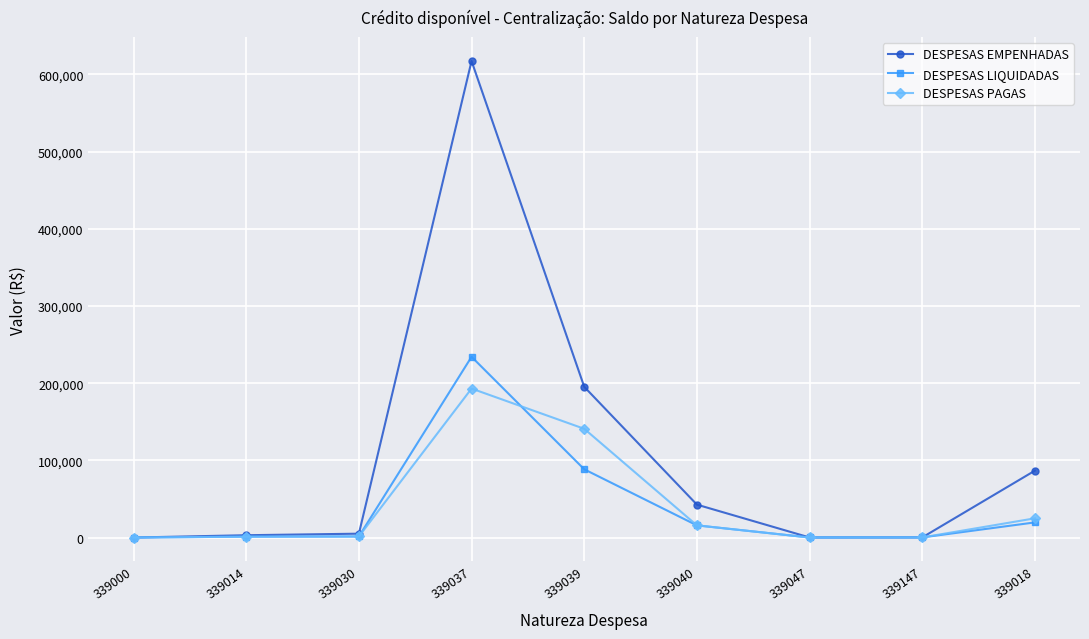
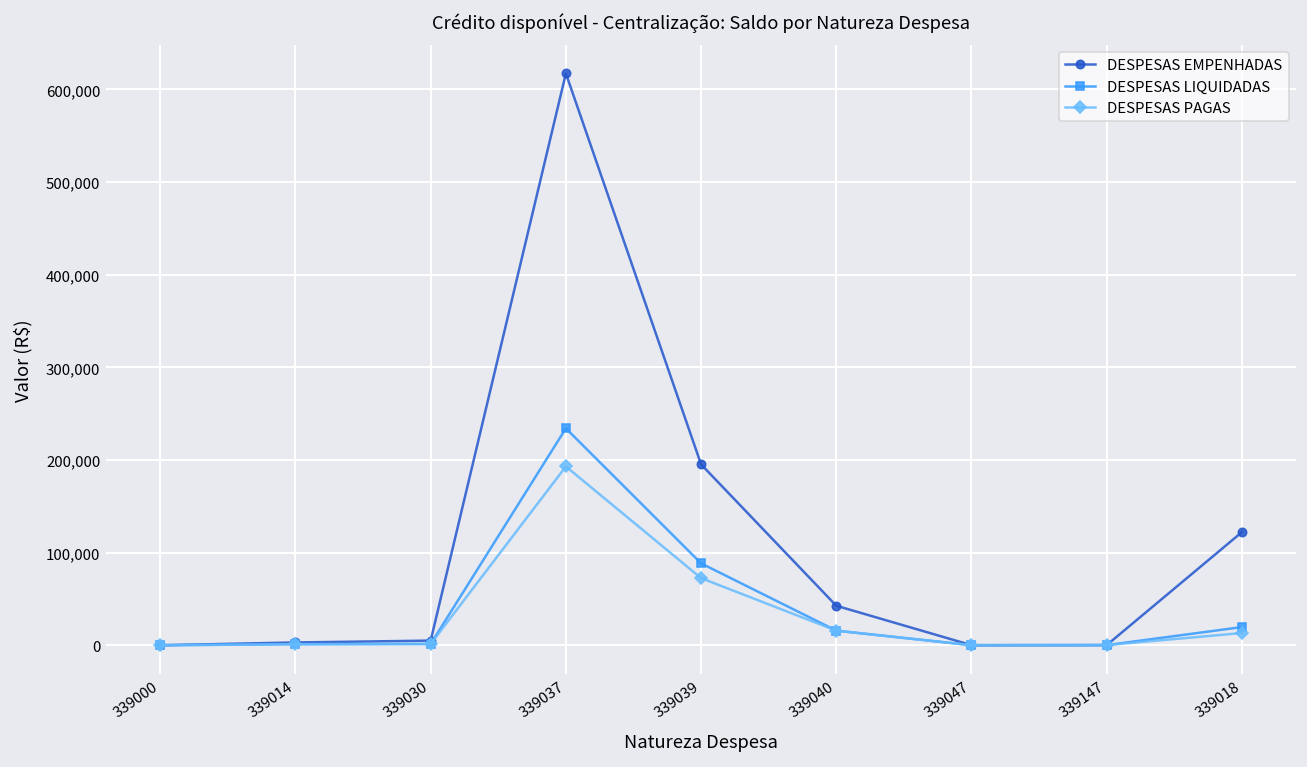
DESPESAS PAGAS, 339039: 140,000 -> 70,000
DESPESAS EMPENHADAS, 339018: 90,000 -> 120,000
DESPESAS PAGAS, 339018: 20,000 -> 10,000
